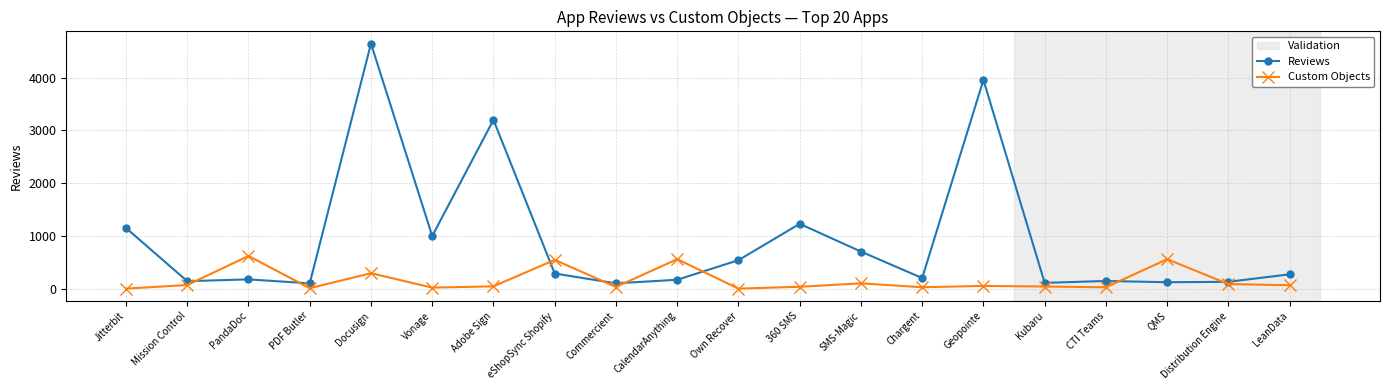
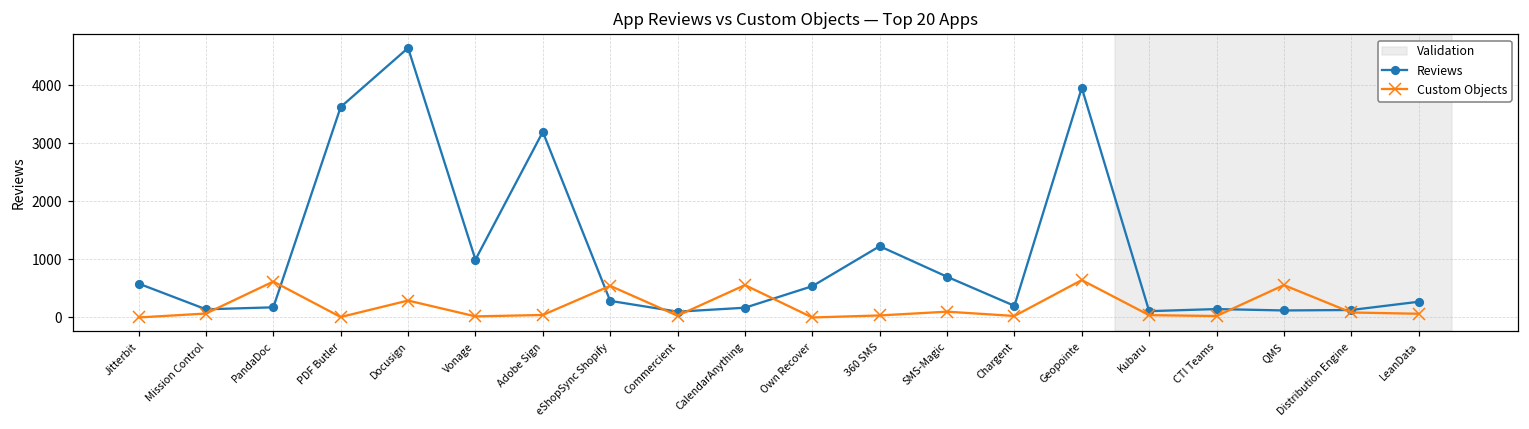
Reviews, Jitterbit: 1100 -> 600
Reviews, PDF Butler: 100 -> 3600
Custom Objects, Geopointe: 100 -> 600
